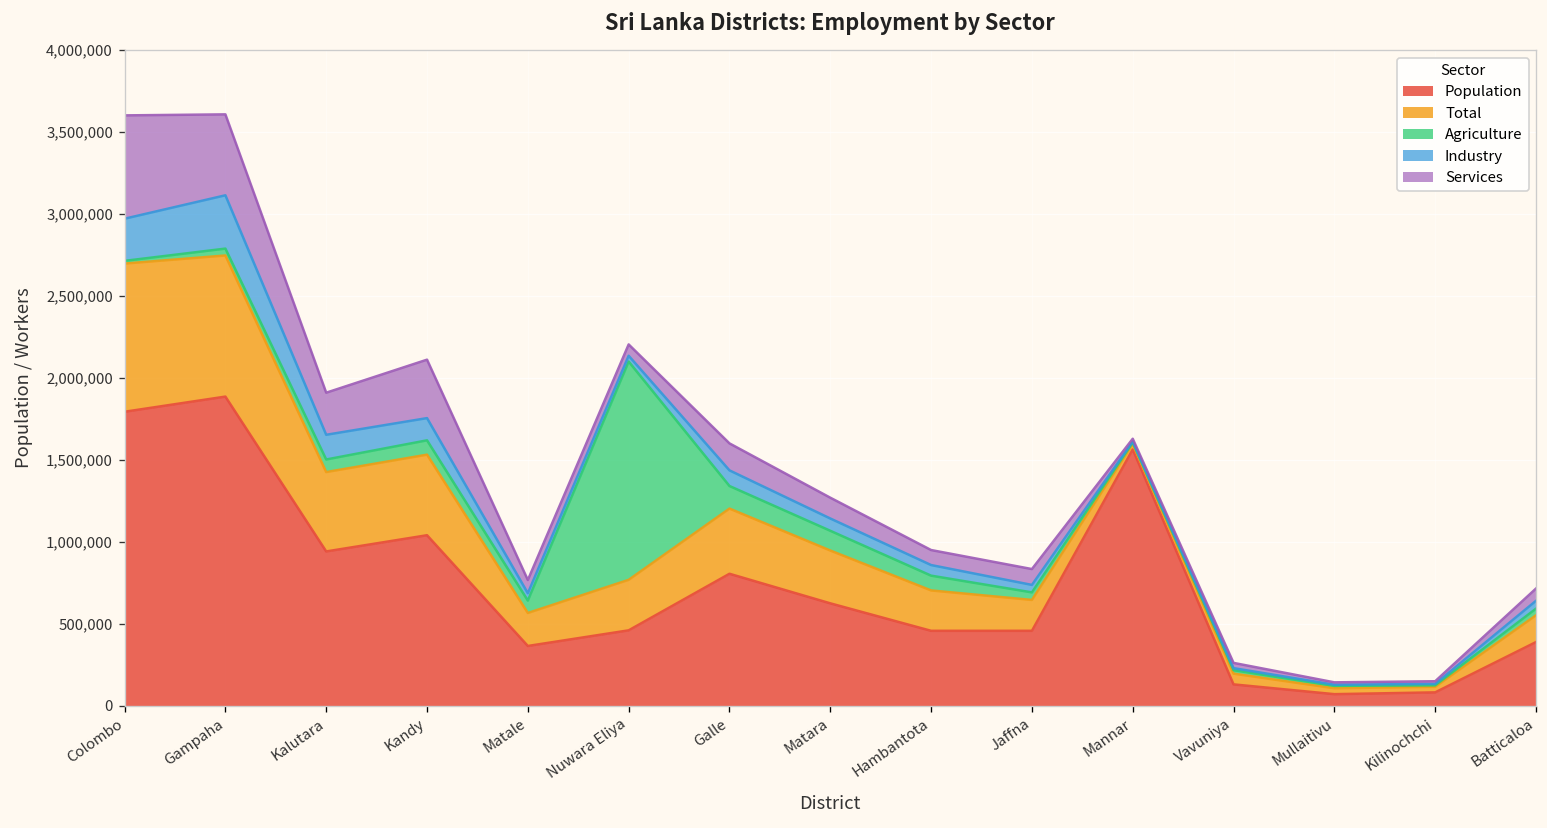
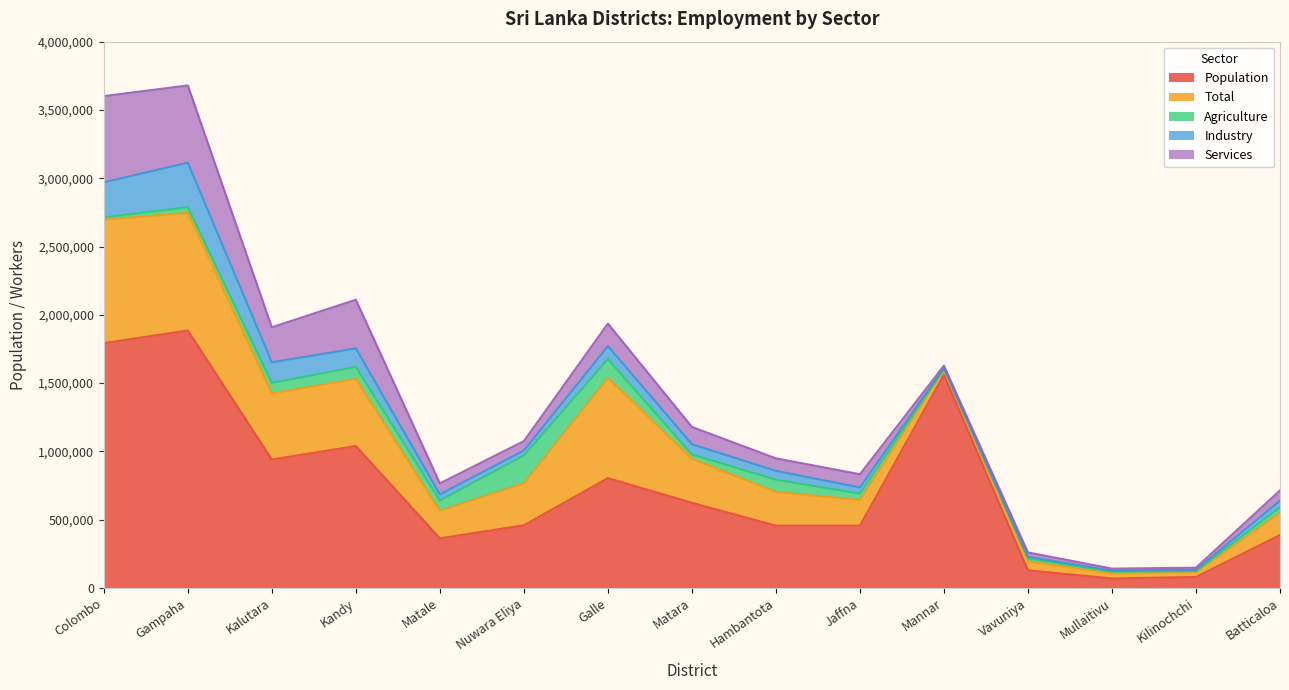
Services, Gampaha: 490,000 -> 570,000
Agriculture, Nuwara Eliya: 1,330,000 -> 200,000
Total, Galle: 400,000 -> 730,000
Agriculture, Matara: 120,000 -> 30,000
